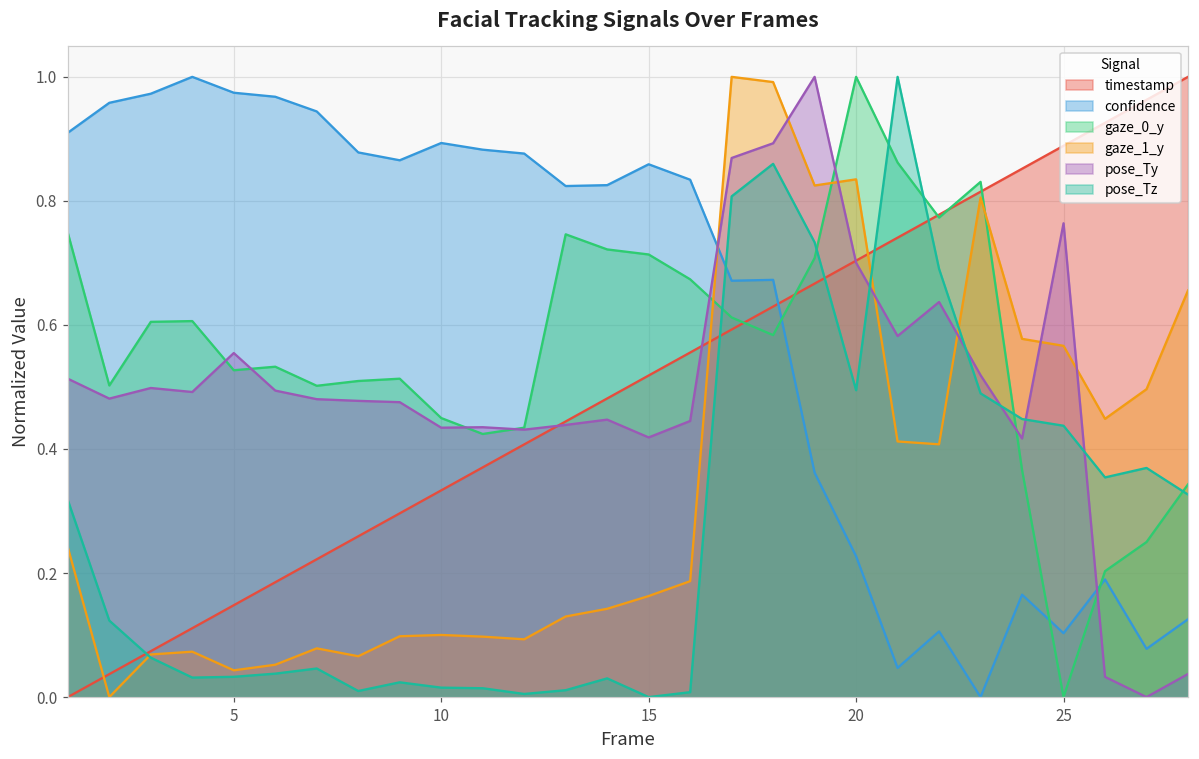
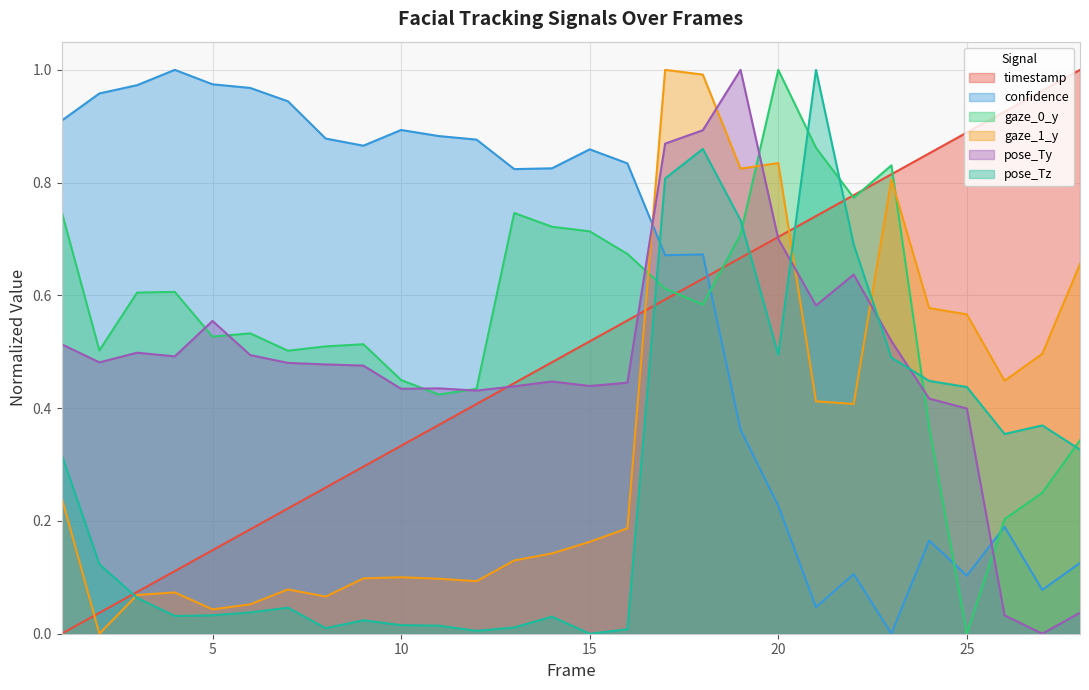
pose_Ty, 15: 0.42 -> 0.44
pose_Ty, 25: 0.76 -> 0.40
